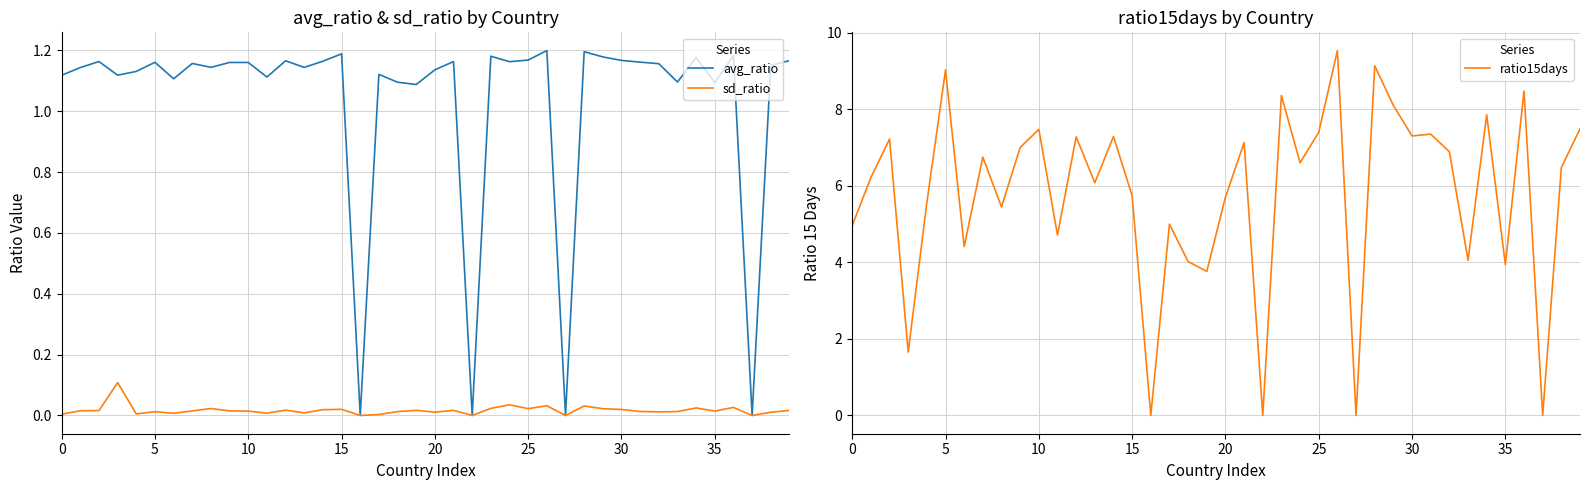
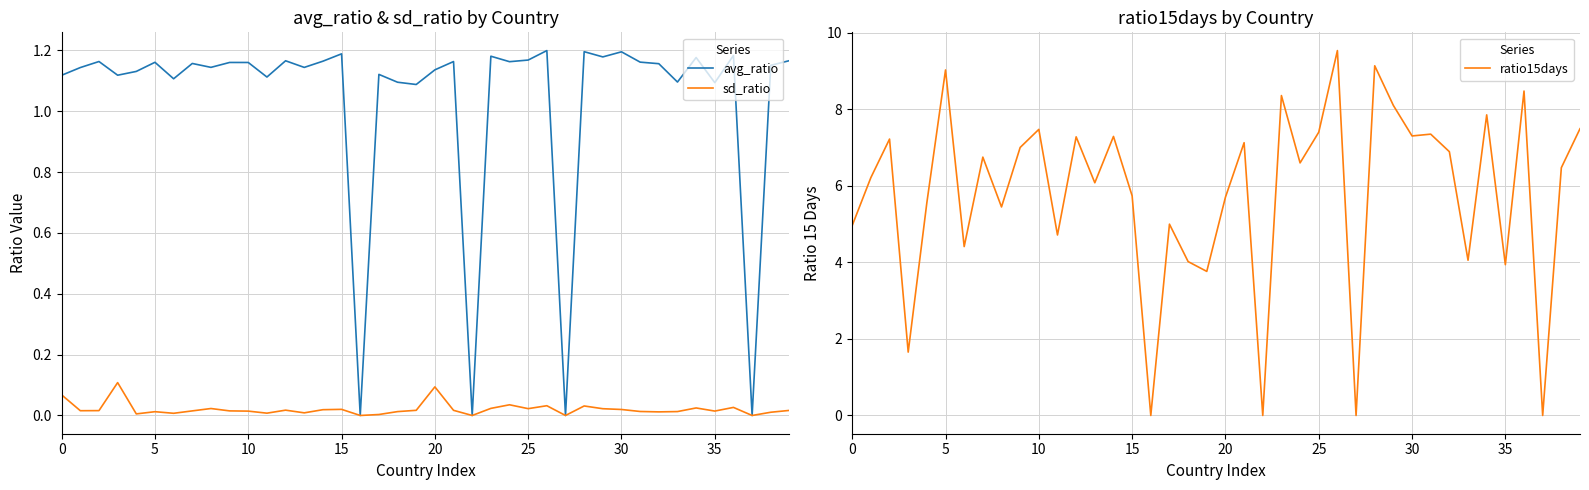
avg_ratio & sd_ratio by Country, sd_ratio, 0: 0.00 -> 0.07
avg_ratio & sd_ratio by Country, sd_ratio, 20: 0.01 -> 0.09
avg_ratio & sd_ratio by Country, avg_ratio, 30: 1.17 -> 1.20
